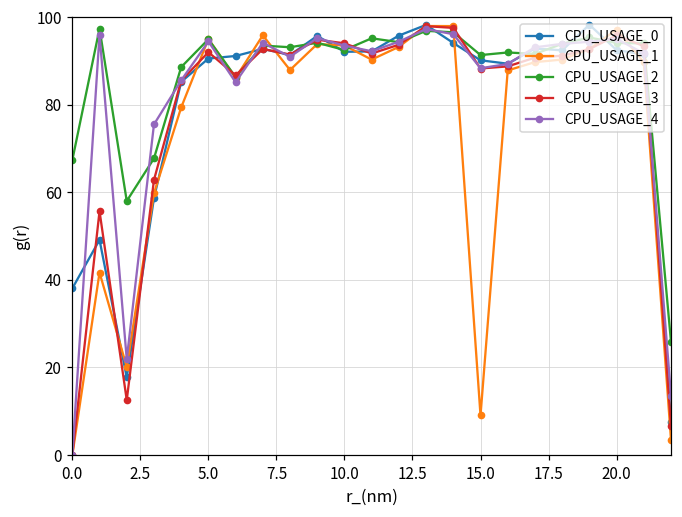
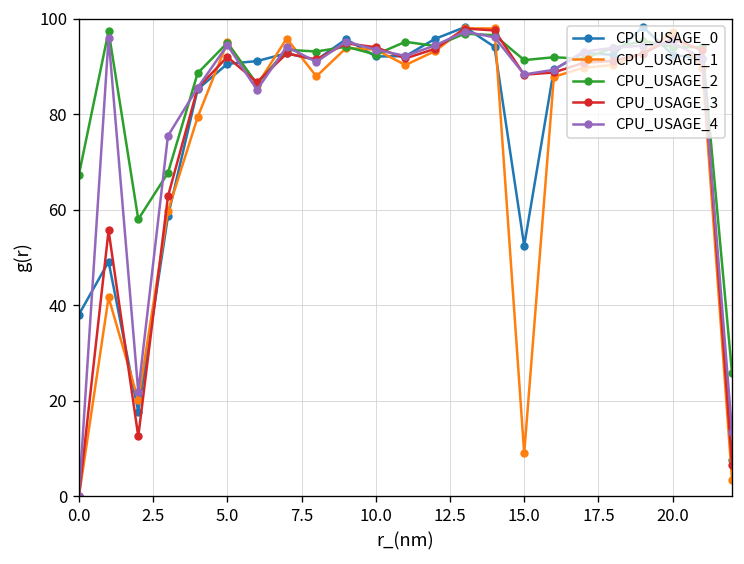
CPU_USAGE_0, 15.0: 90 -> 52
